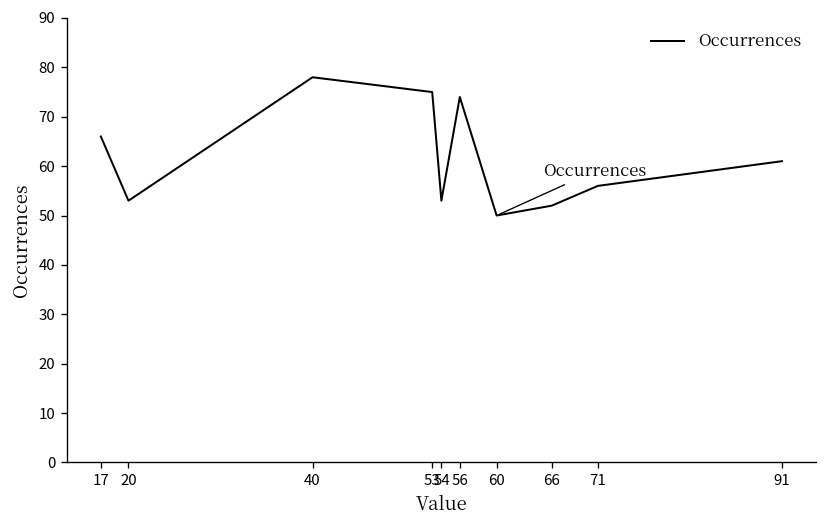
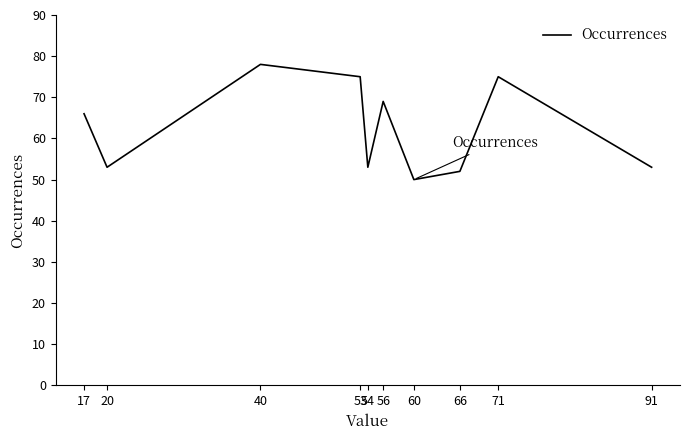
56: 74 -> 69
71: 56 -> 75
91: 61 -> 53
